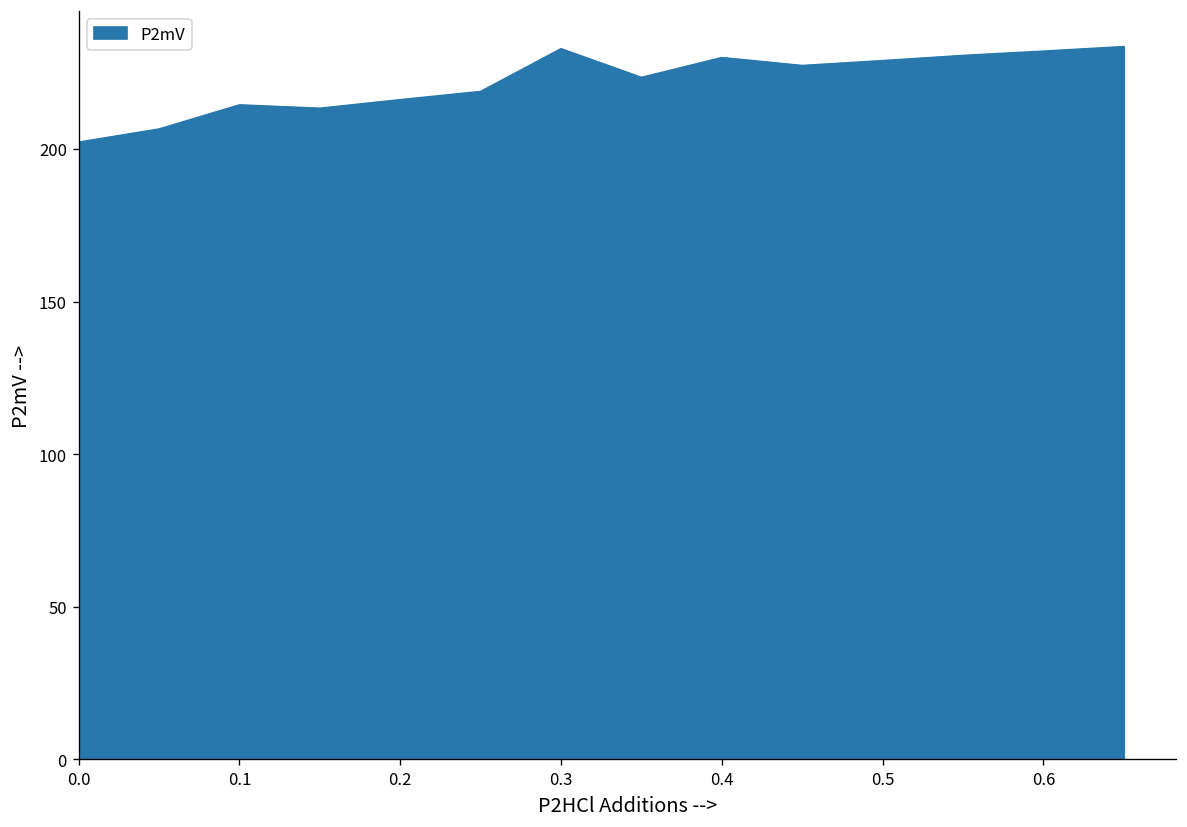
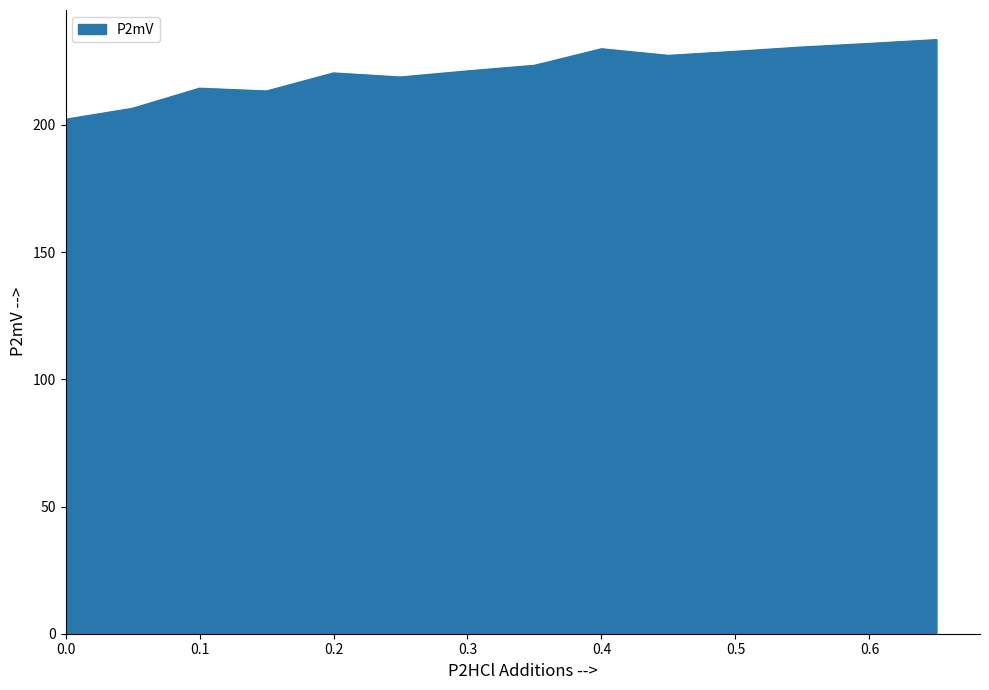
0.2: 216 -> 220
0.3: 233 -> 221
